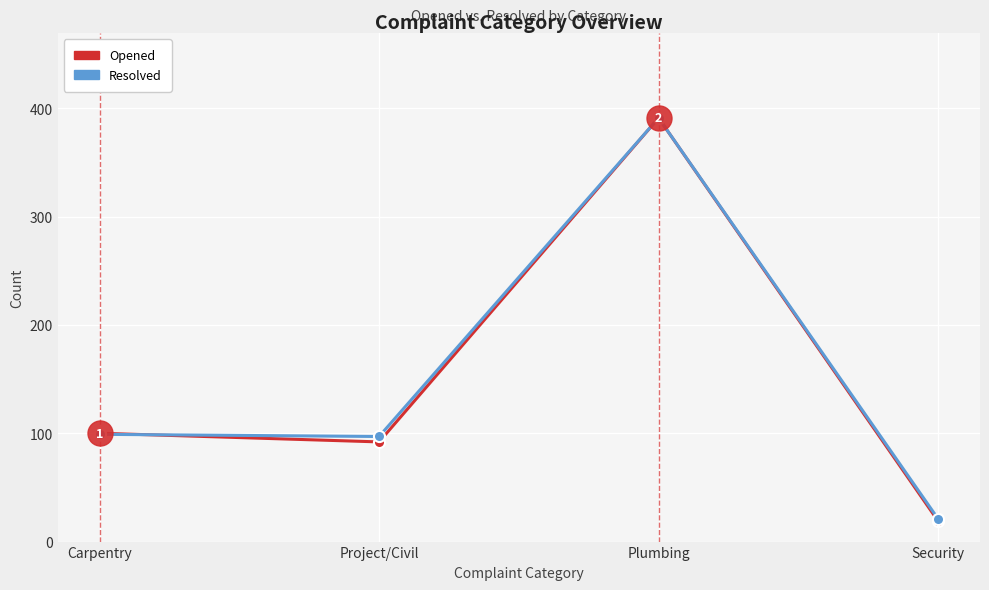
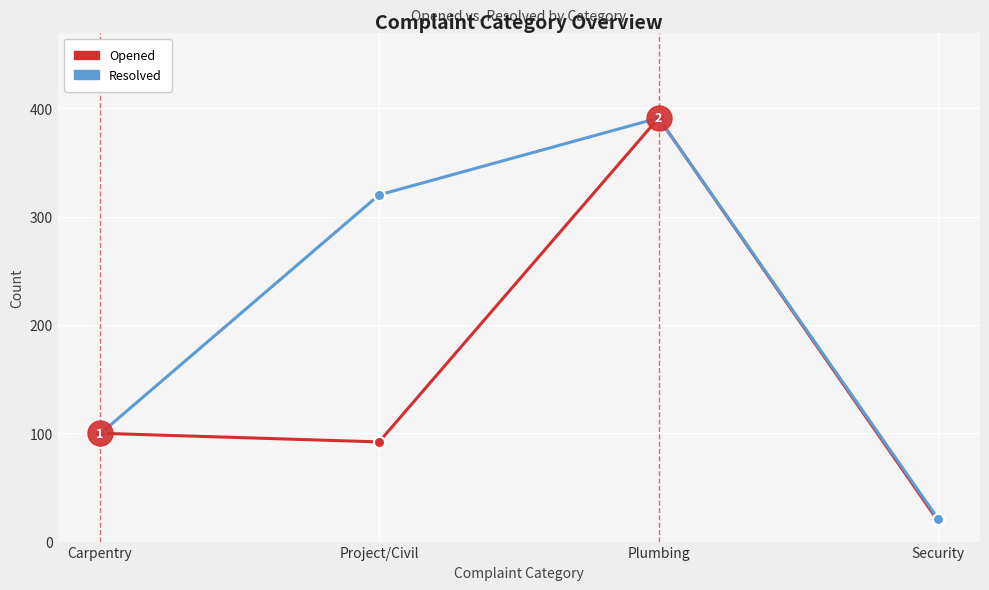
Resolved, Project/Civil: 97 -> 320
